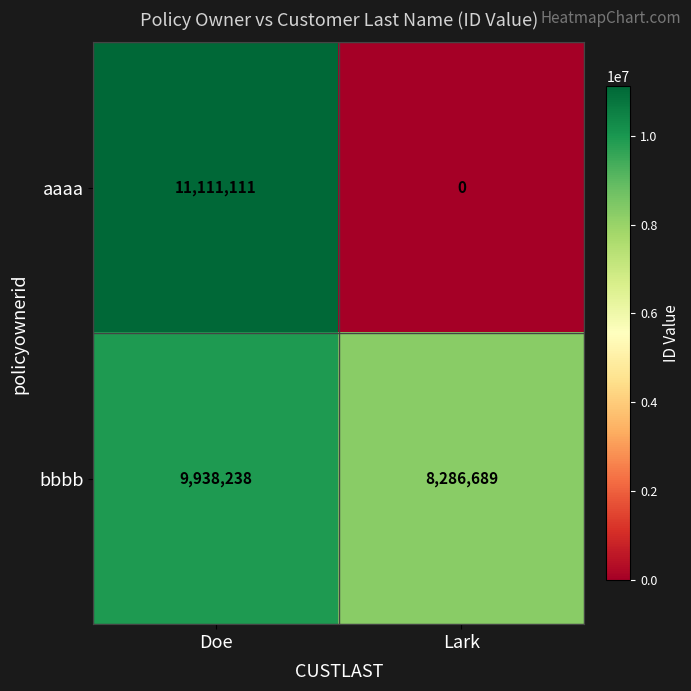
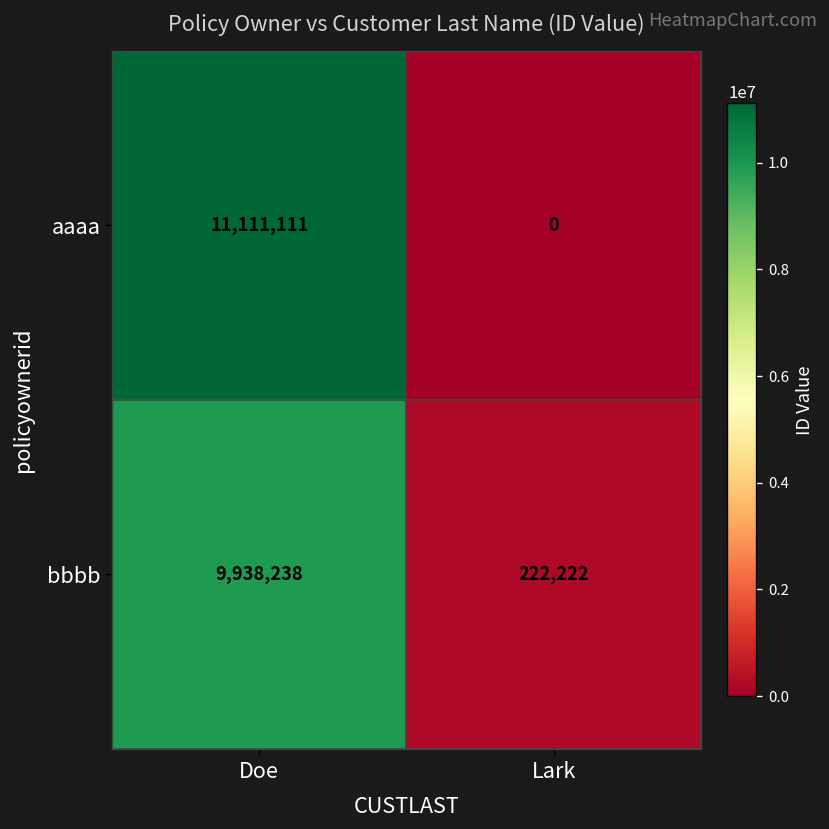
bbbb, Lark: 8,286,689 -> 222,222
